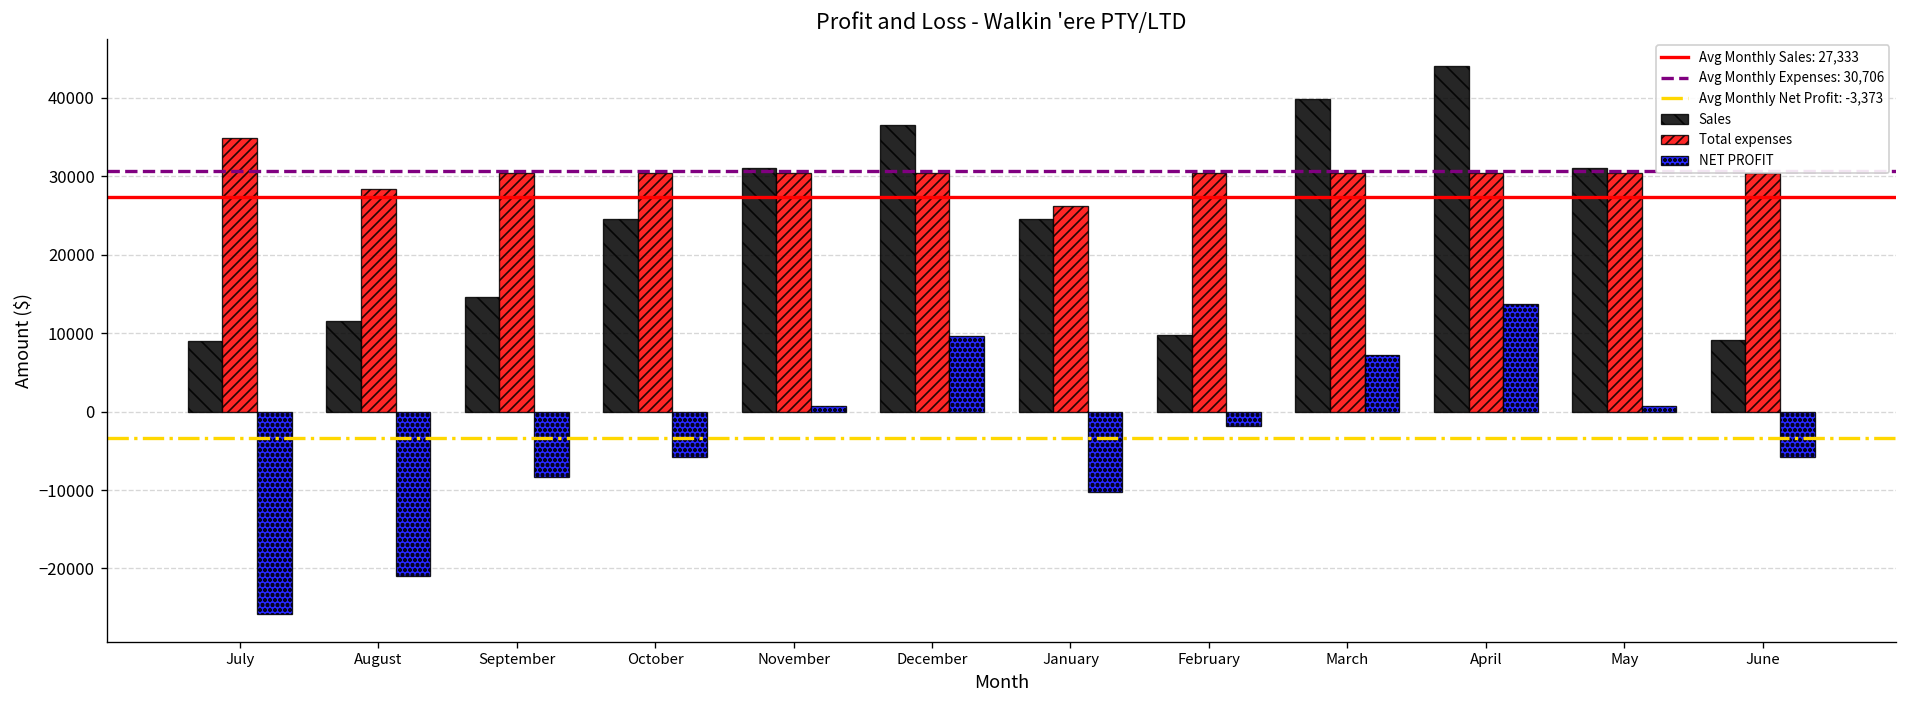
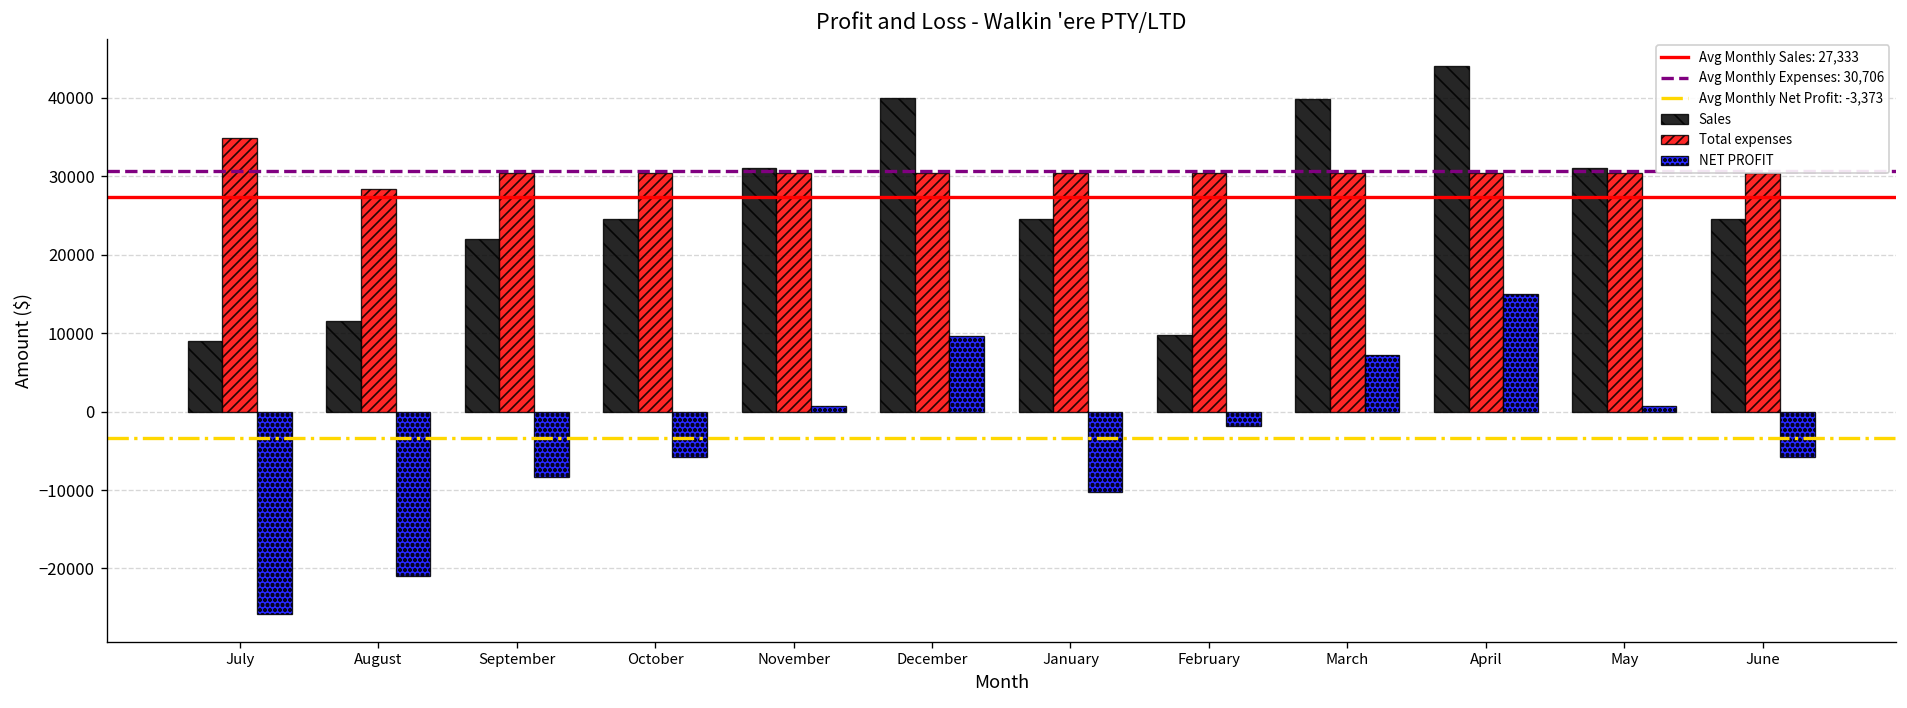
Sales, September: 15000 -> 22000
Sales, December: 36000 -> 40000
Total expenses, January: 26000 -> 30000
NET PROFIT, April: 14000 -> 15000
Sales, June: 9000 -> 25000
